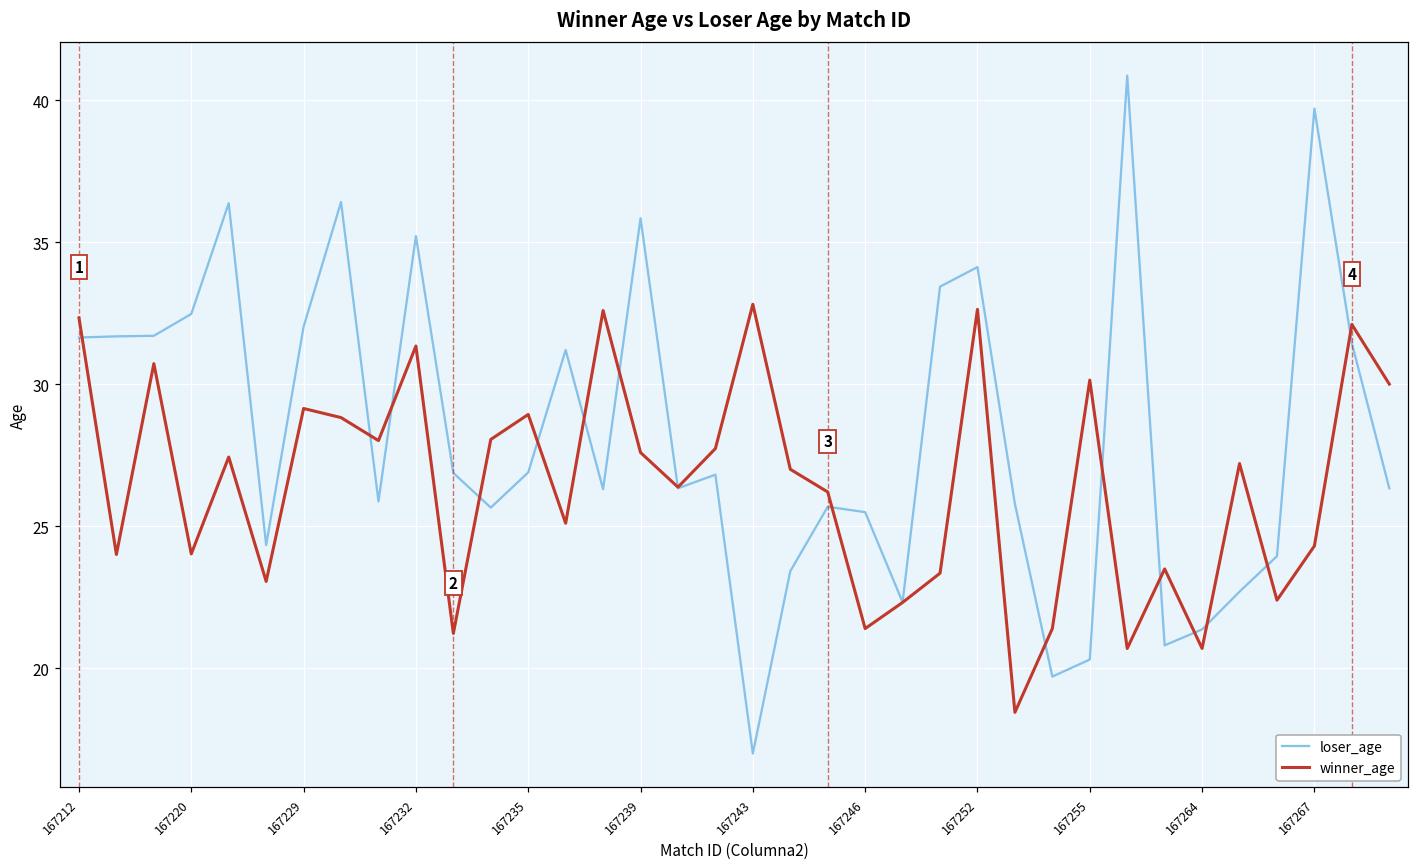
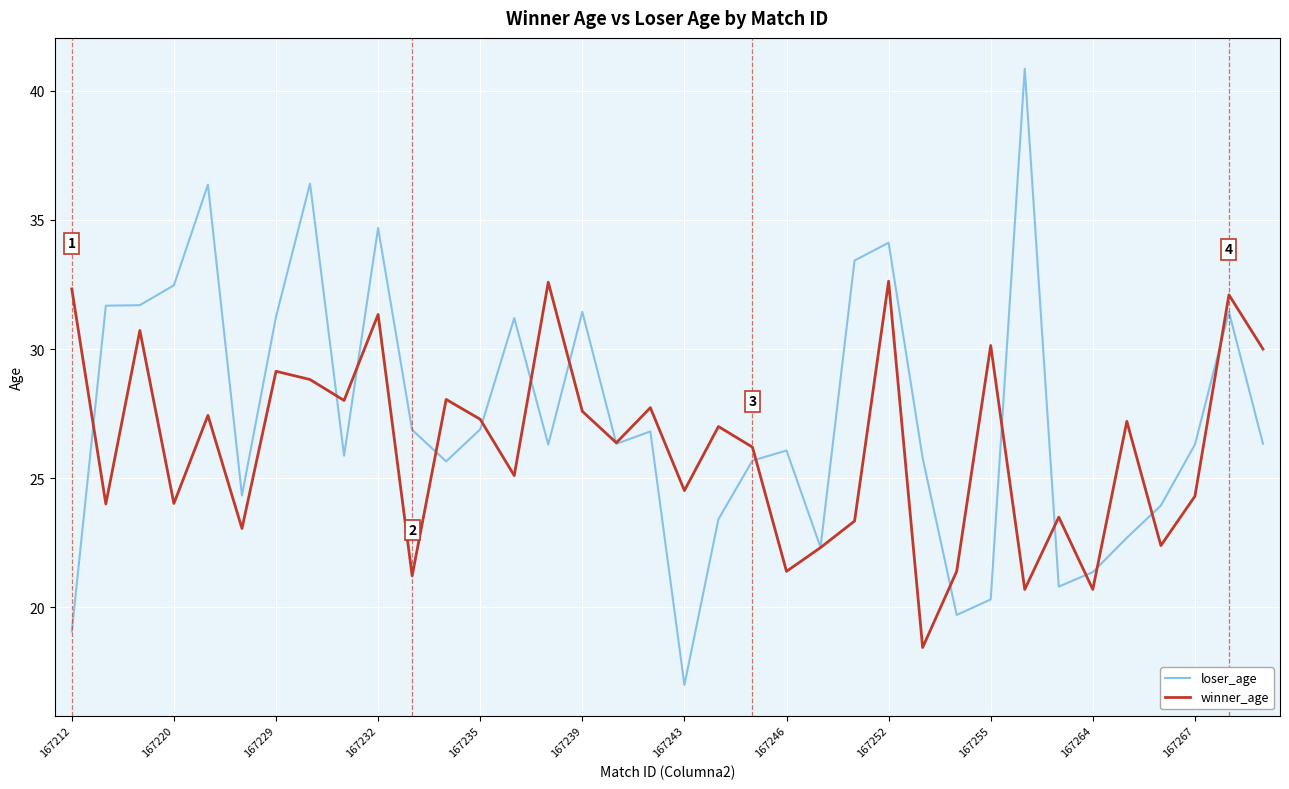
loser_age, 167212: 31.6 -> 19.1
loser_age, 167229: 32.0 -> 31.3
loser_age, 167232: 35.2 -> 34.7
winner_age, 167235: 28.9 -> 27.3
loser_age, 167239: 35.8 -> 31.4
winner_age, 167243: 32.8 -> 24.5
loser_age, 167246: 25.5 -> 26.1
loser_age, 167267: 39.7 -> 26.3
